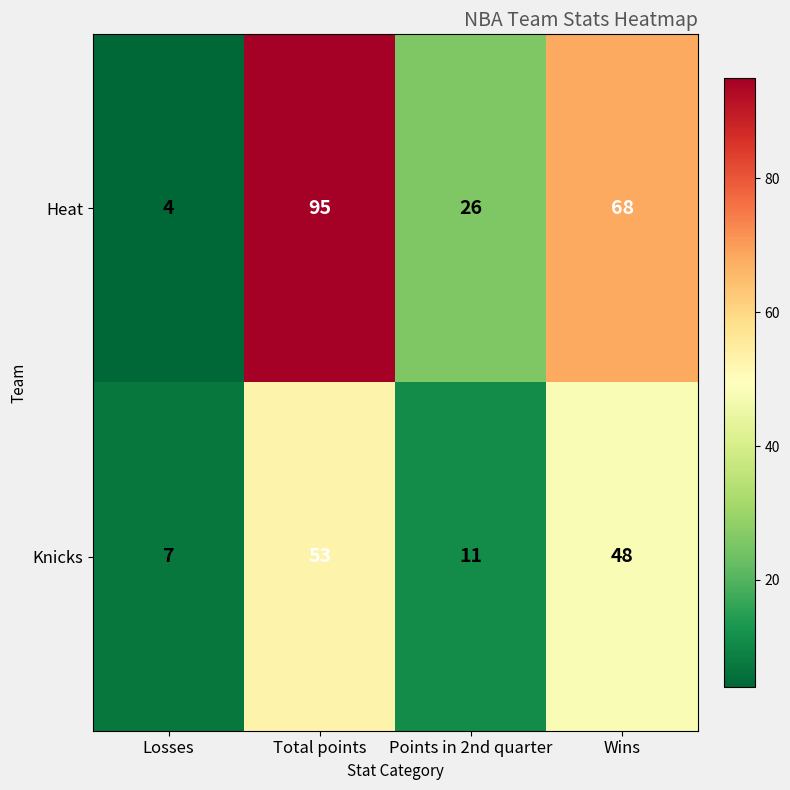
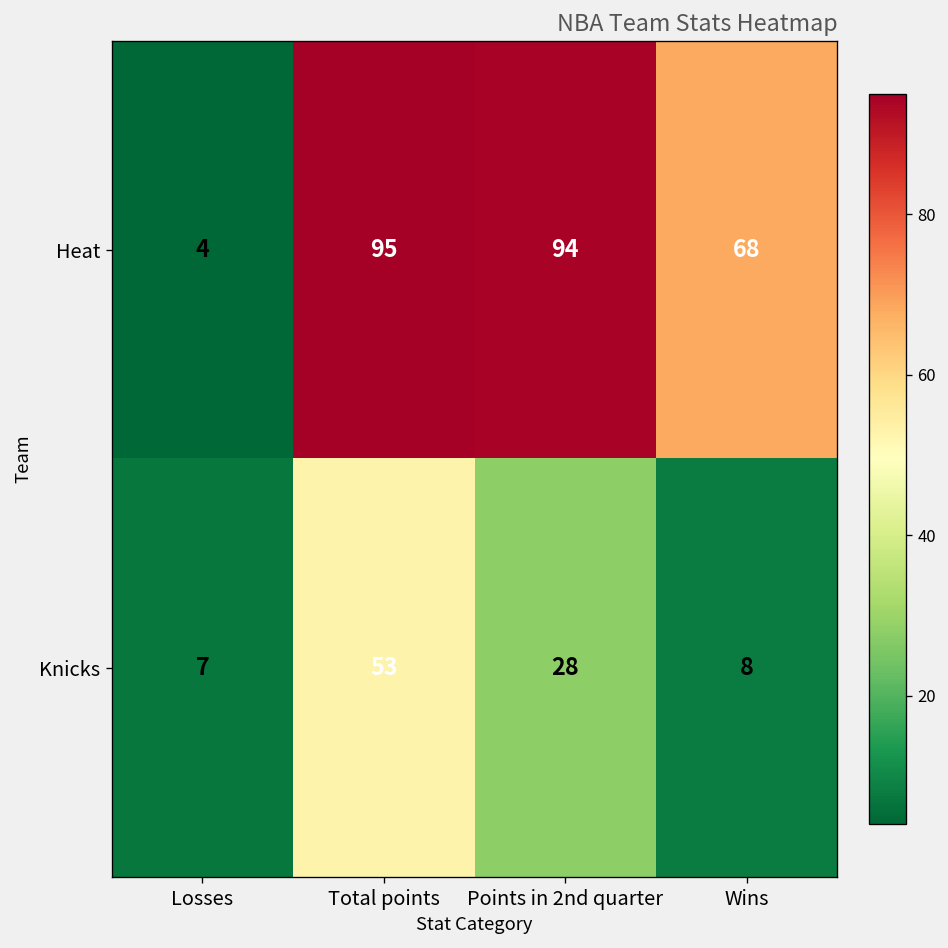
Heat, Points in 2nd quarter: 26 -> 94
Knicks, Points in 2nd quarter: 11 -> 28
Knicks, Wins: 48 -> 8
